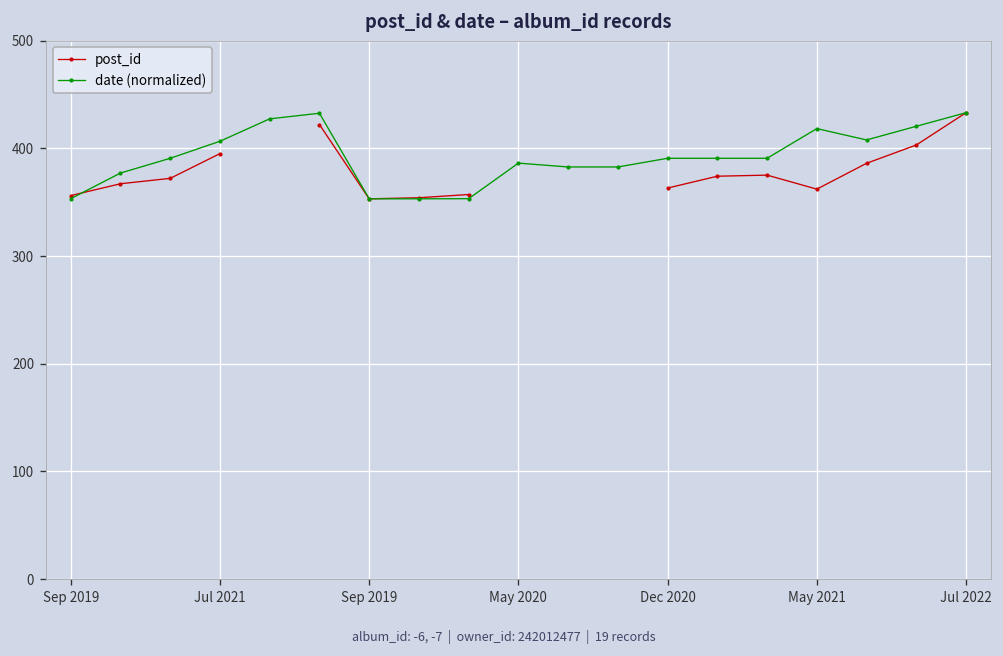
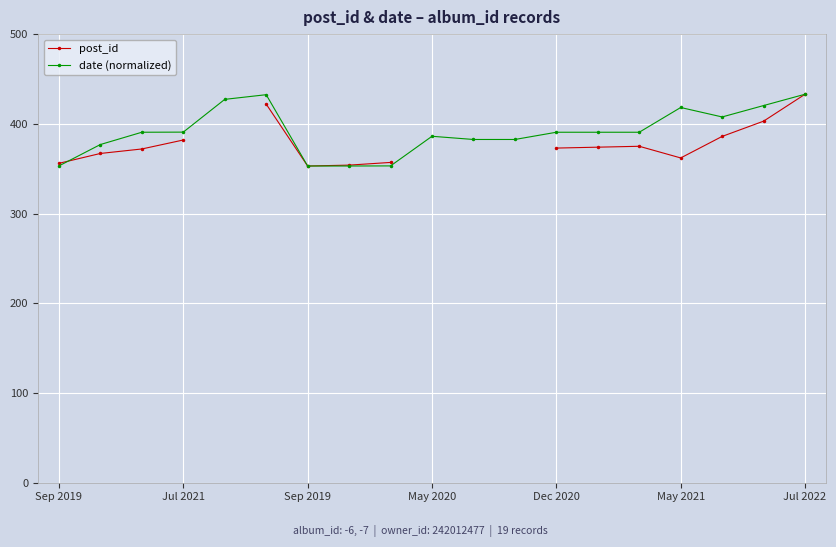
post_id, Jul 2021: 400 -> 380
date (normalized), Jul 2021: 410 -> 390
post_id, Dec 2020: 360 -> 370
